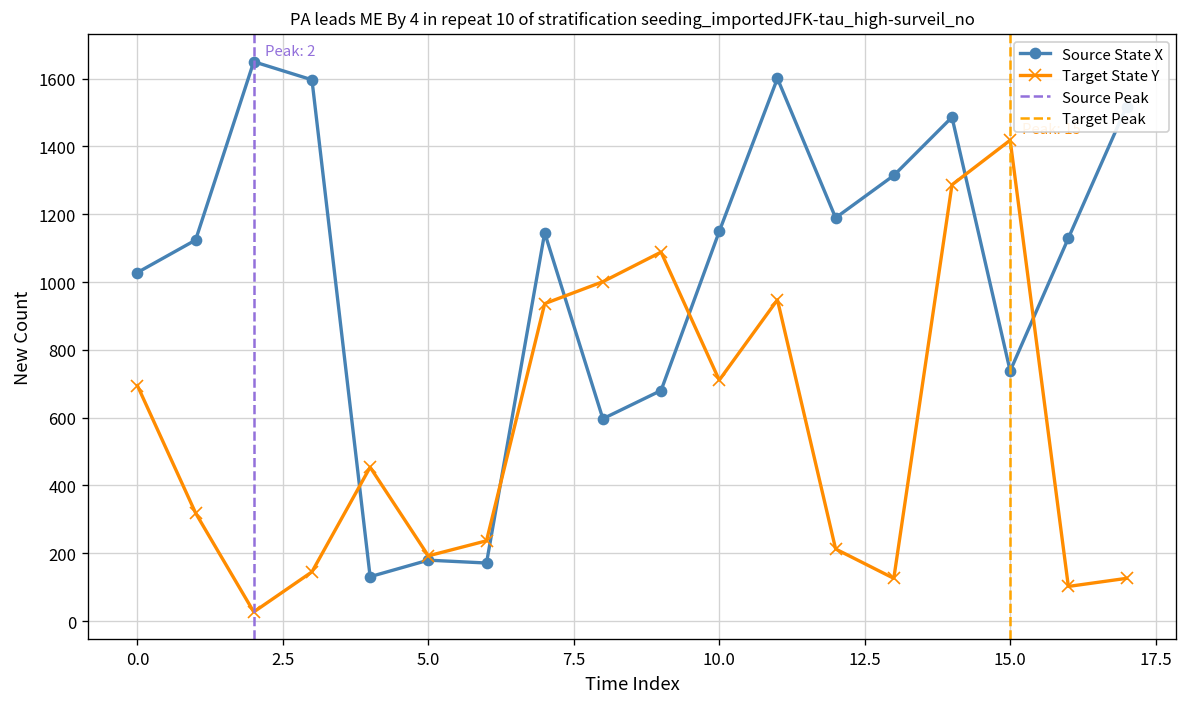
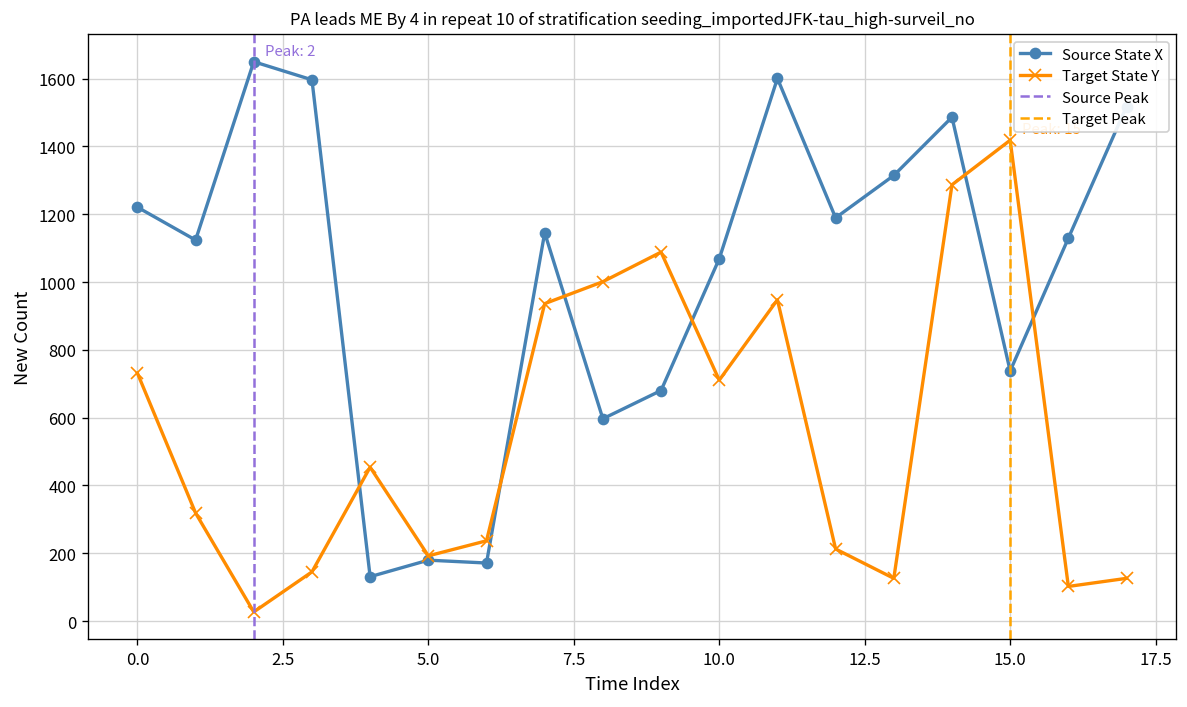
Source State X, 0.0: 1030 -> 1220
Target State Y, 0.0: 690 -> 730
Source State X, 10.0: 1150 -> 1070
